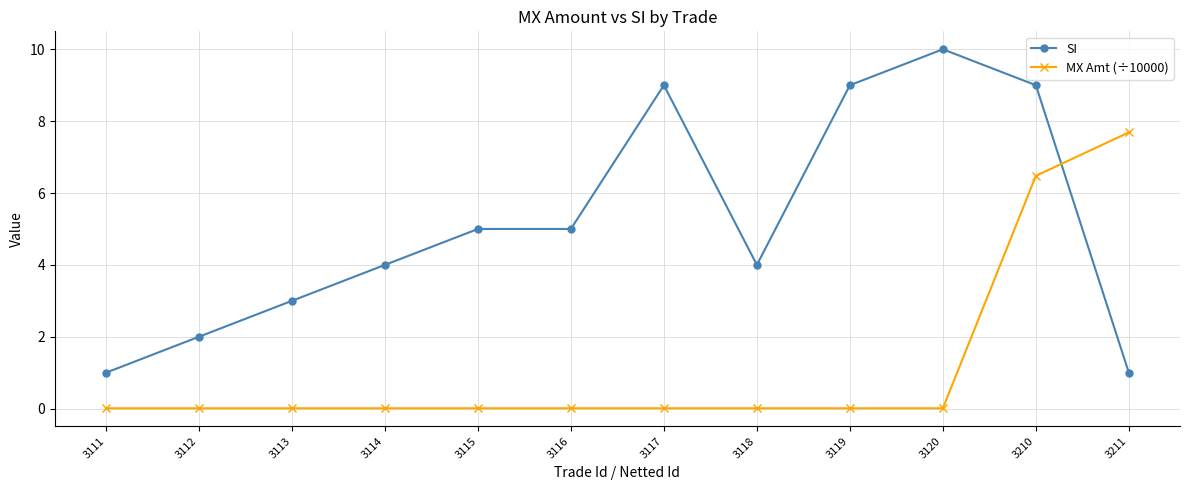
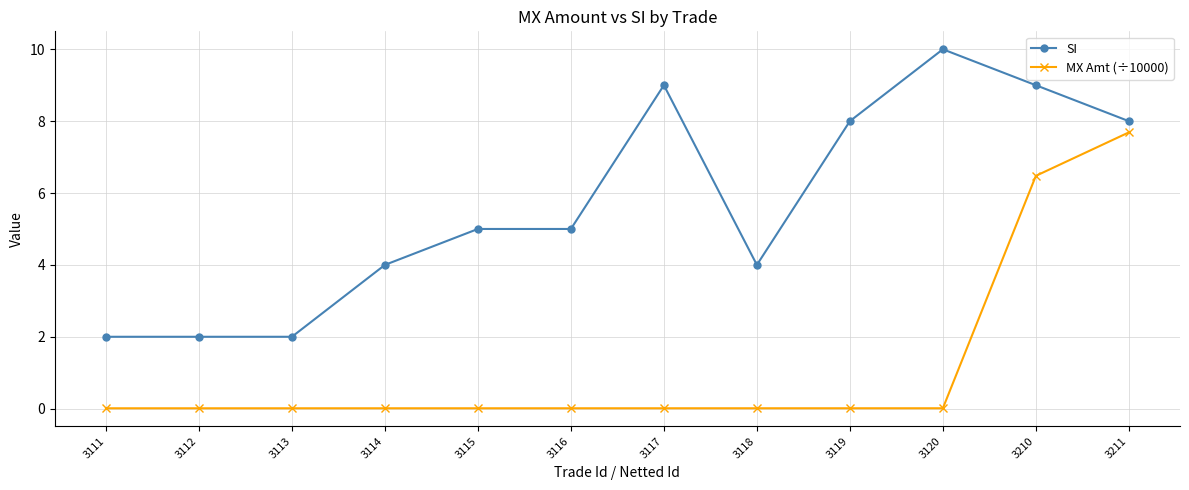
SI, 3111: 1 -> 2
SI, 3113: 3 -> 2
SI, 3119: 9 -> 8
SI, 3211: 1 -> 8
